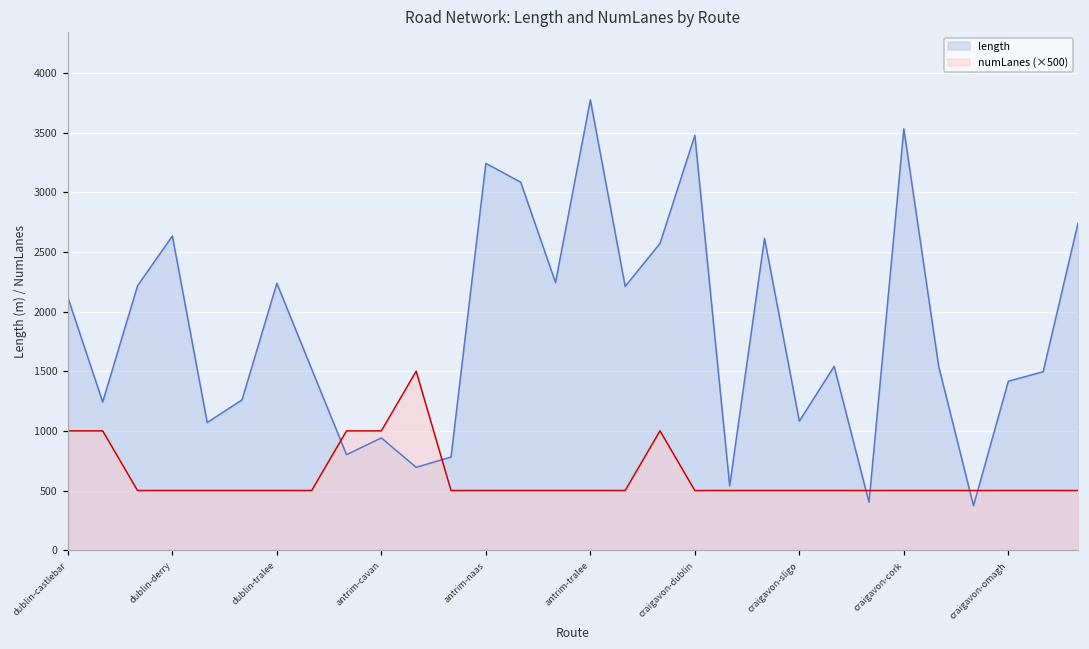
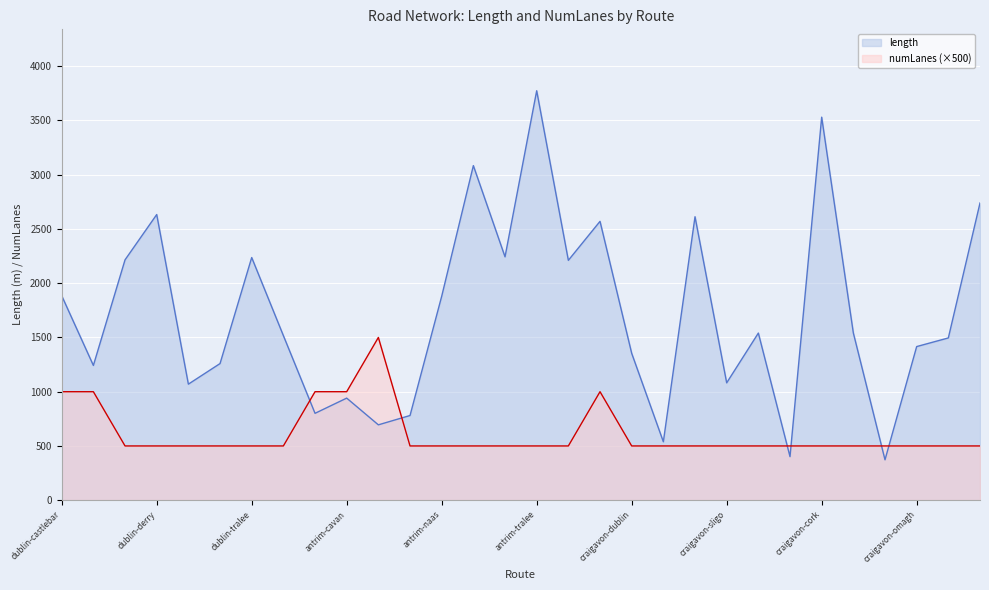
length, dublin-castlebar: 2120 -> 1880
length, antrim-naas: 3240 -> 1880
length, craigavon-dublin: 3480 -> 1350
